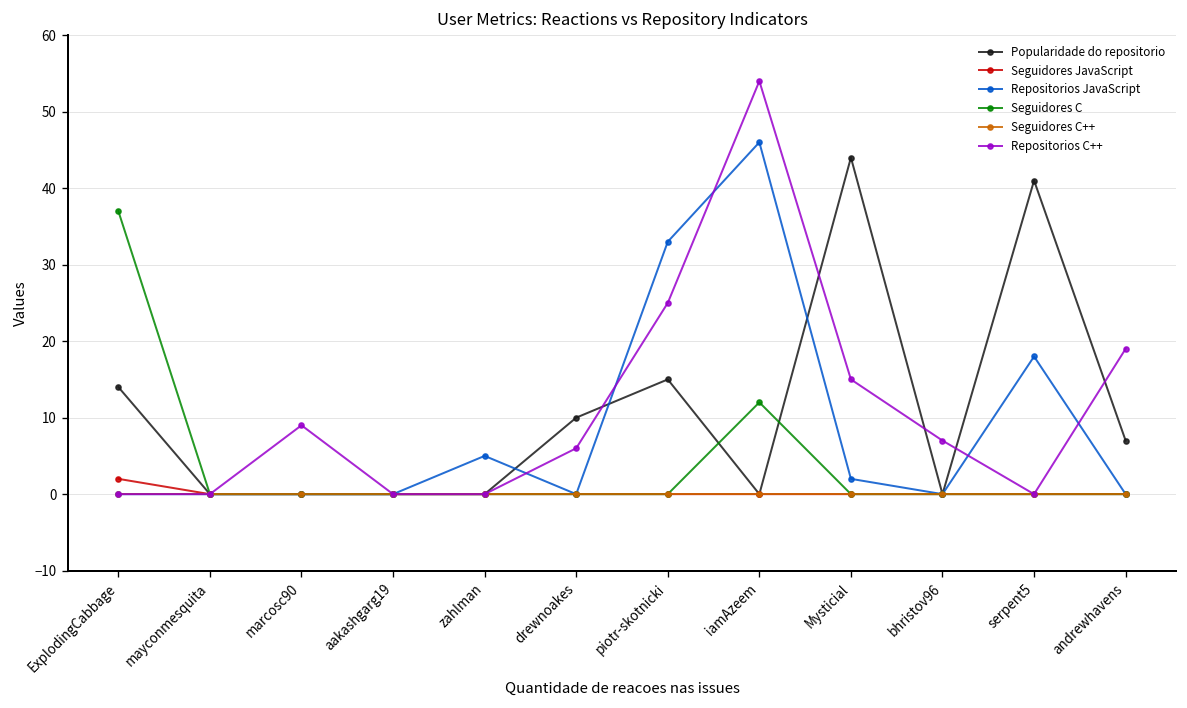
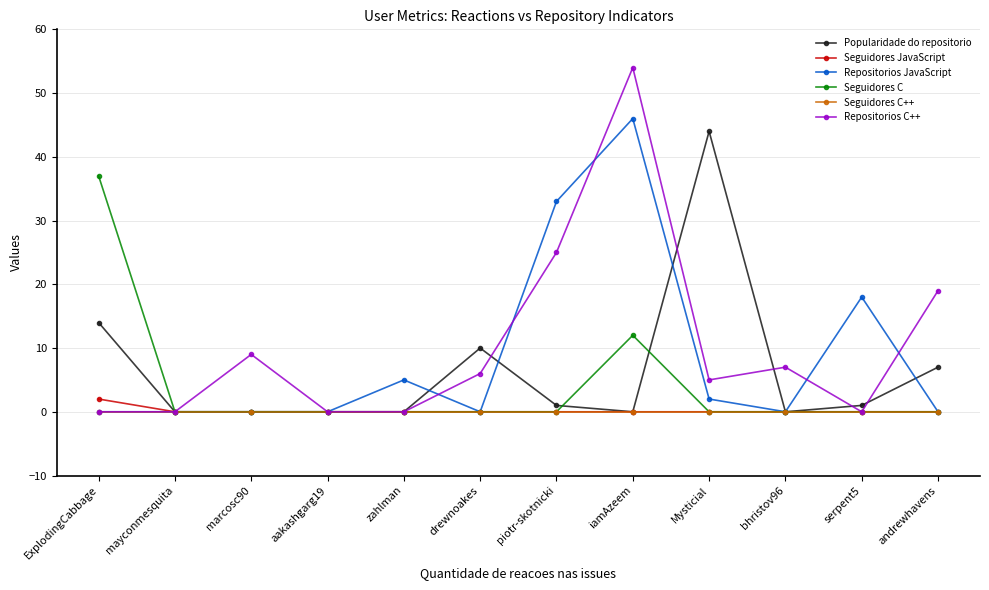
Popularidade do repositorio, piotr-skotnicki: 15 -> 1
Repositorios C++, Mysticial: 15 -> 5
Popularidade do repositorio, serpent5: 41 -> 1
